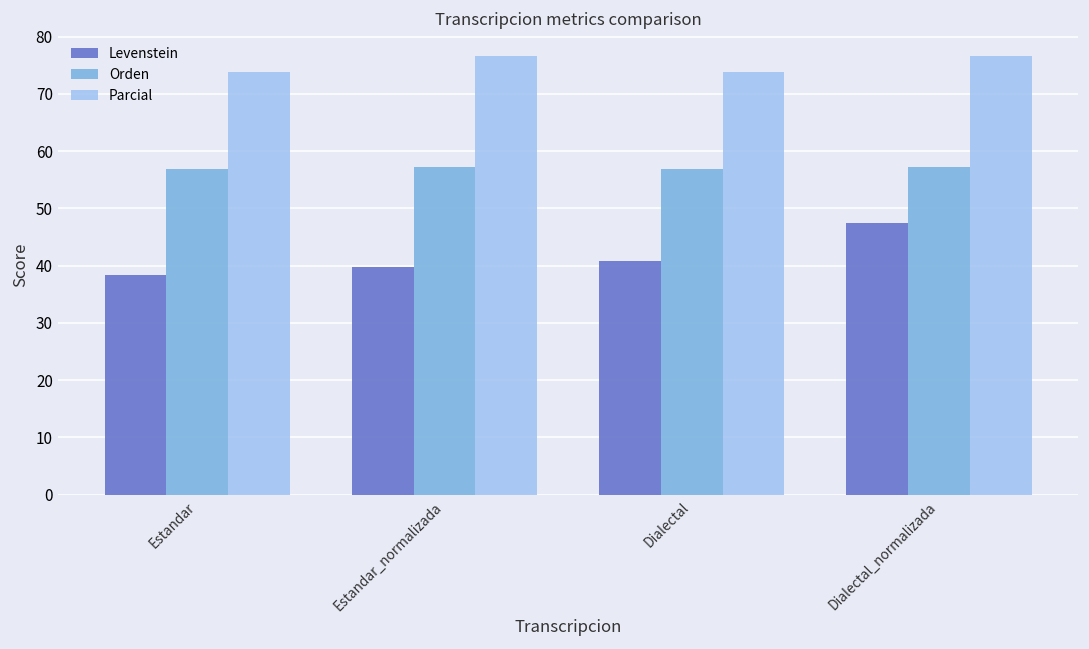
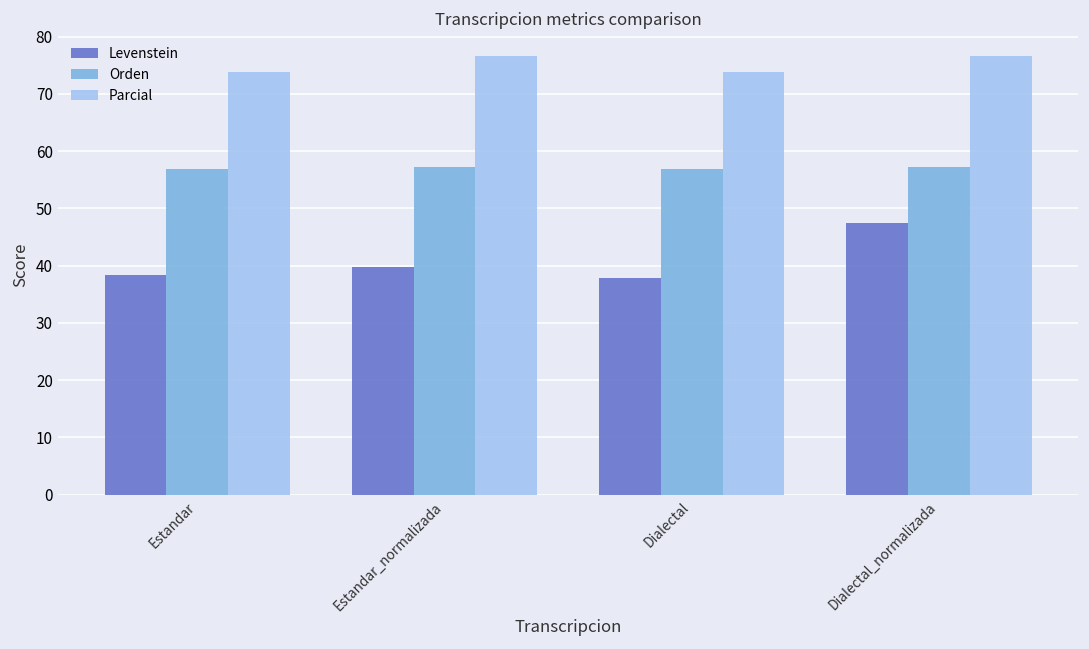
Levenstein, Dialectal: 41 -> 38
